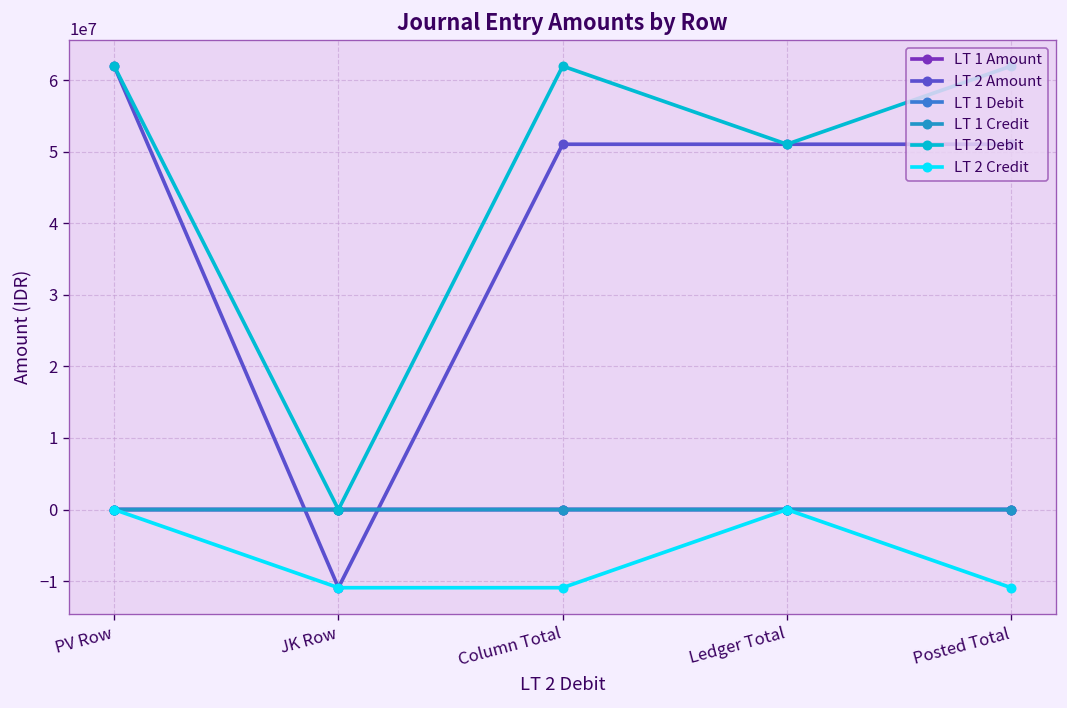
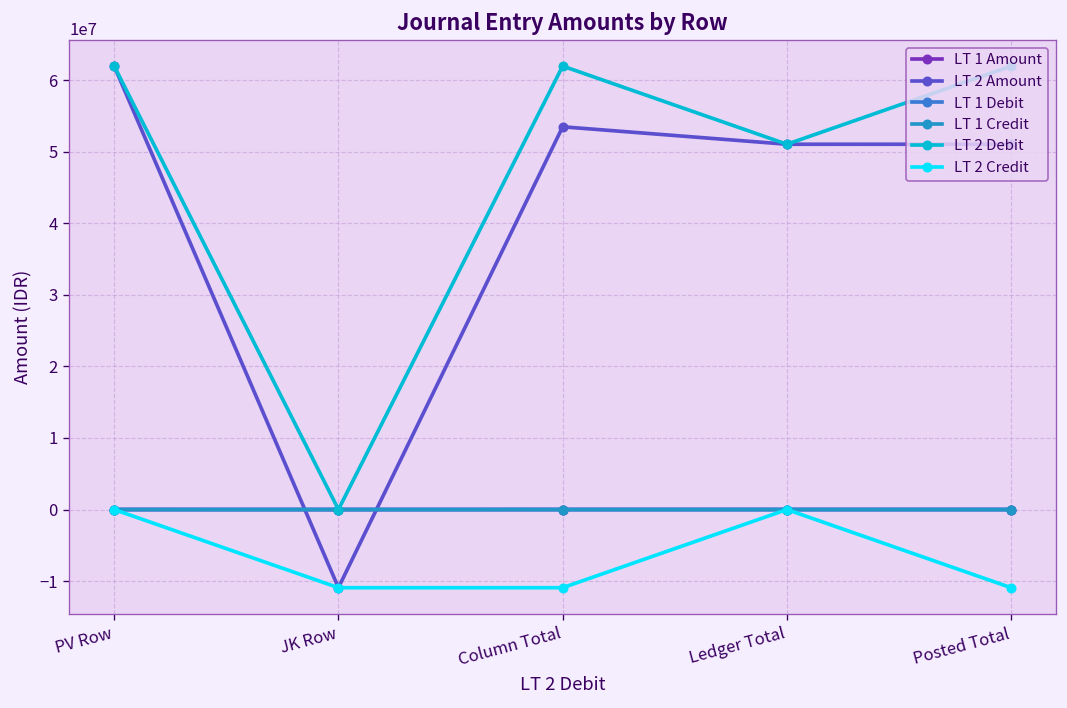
LT 2 Amount, Column Total: 51000000 -> 53000000
